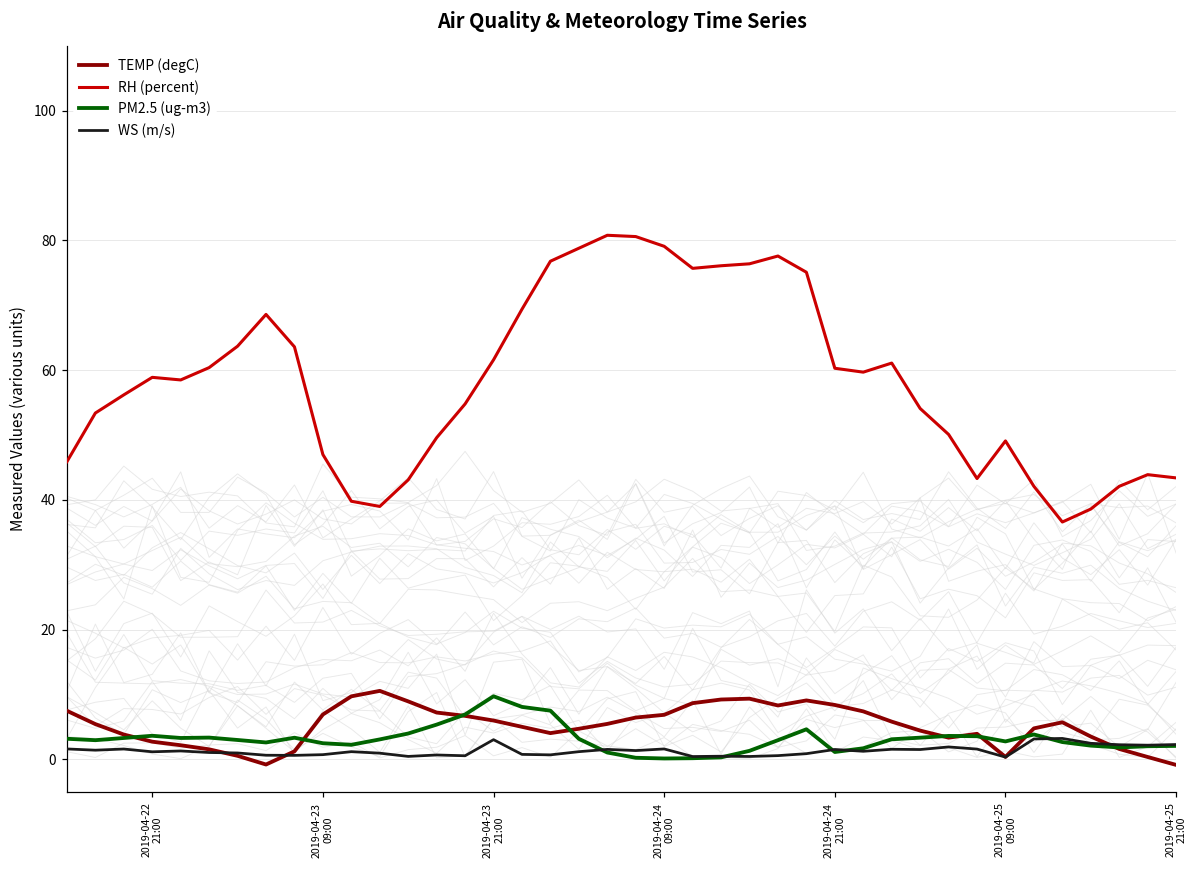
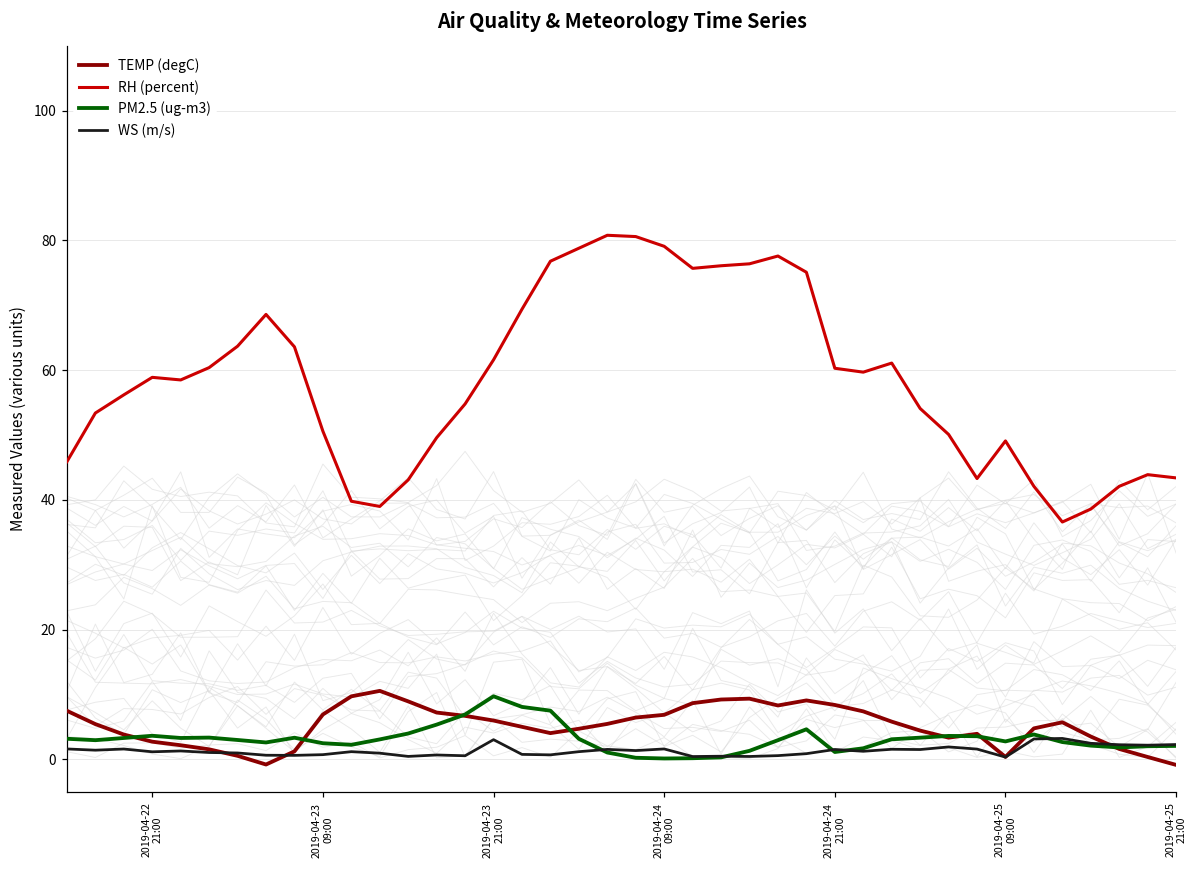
RH (percent), 2019-04-23 09:00: 47 -> 51
